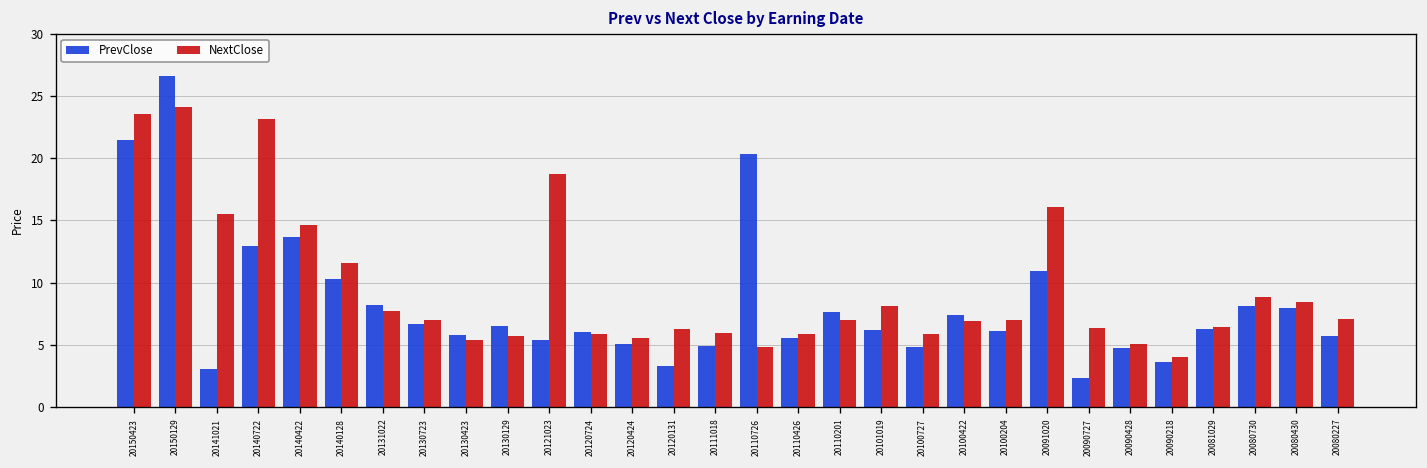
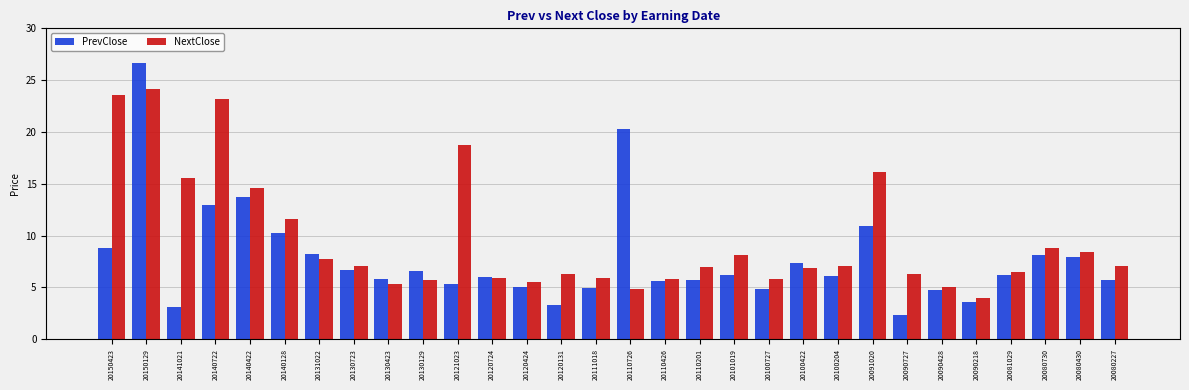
PrevClose, 20150423: 21.5 -> 8.8
PrevClose, 20110201: 7.6 -> 5.7
